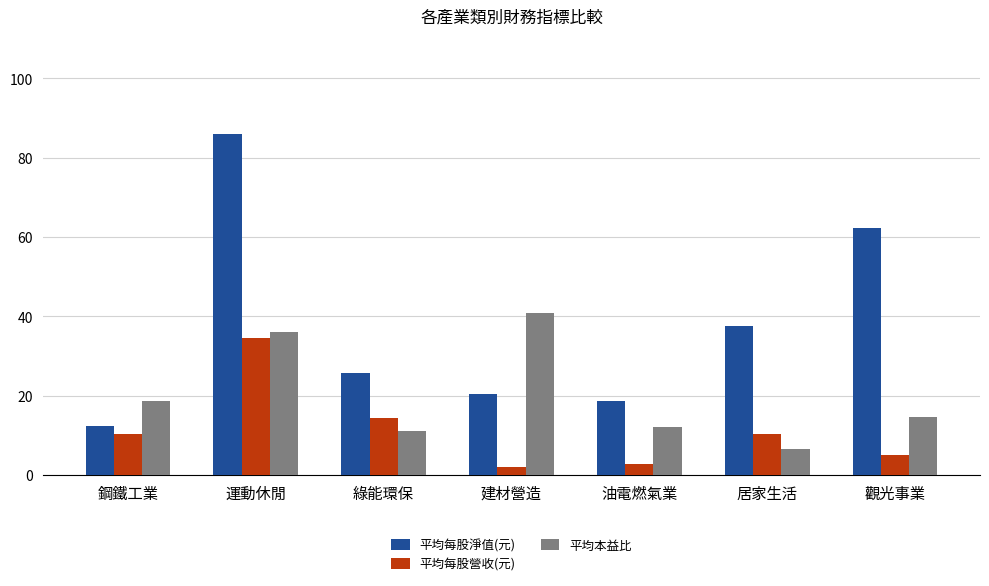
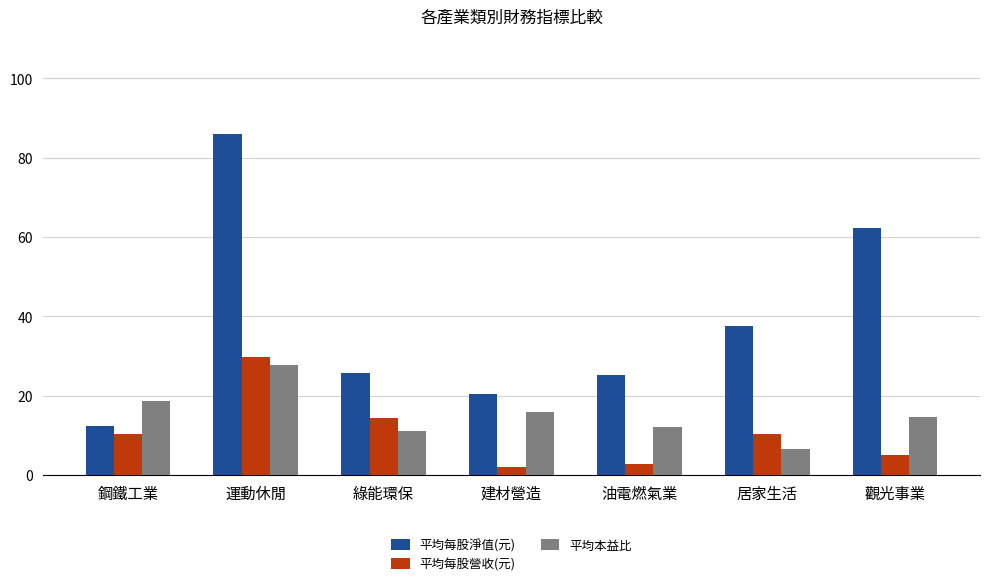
平均每股營收(元), 運動休閒: 35 -> 30
平均本益比, 運動休閒: 36 -> 28
平均本益比, 建材營造: 41 -> 16
平均每股淨值(元), 油電燃氣業: 19 -> 25
